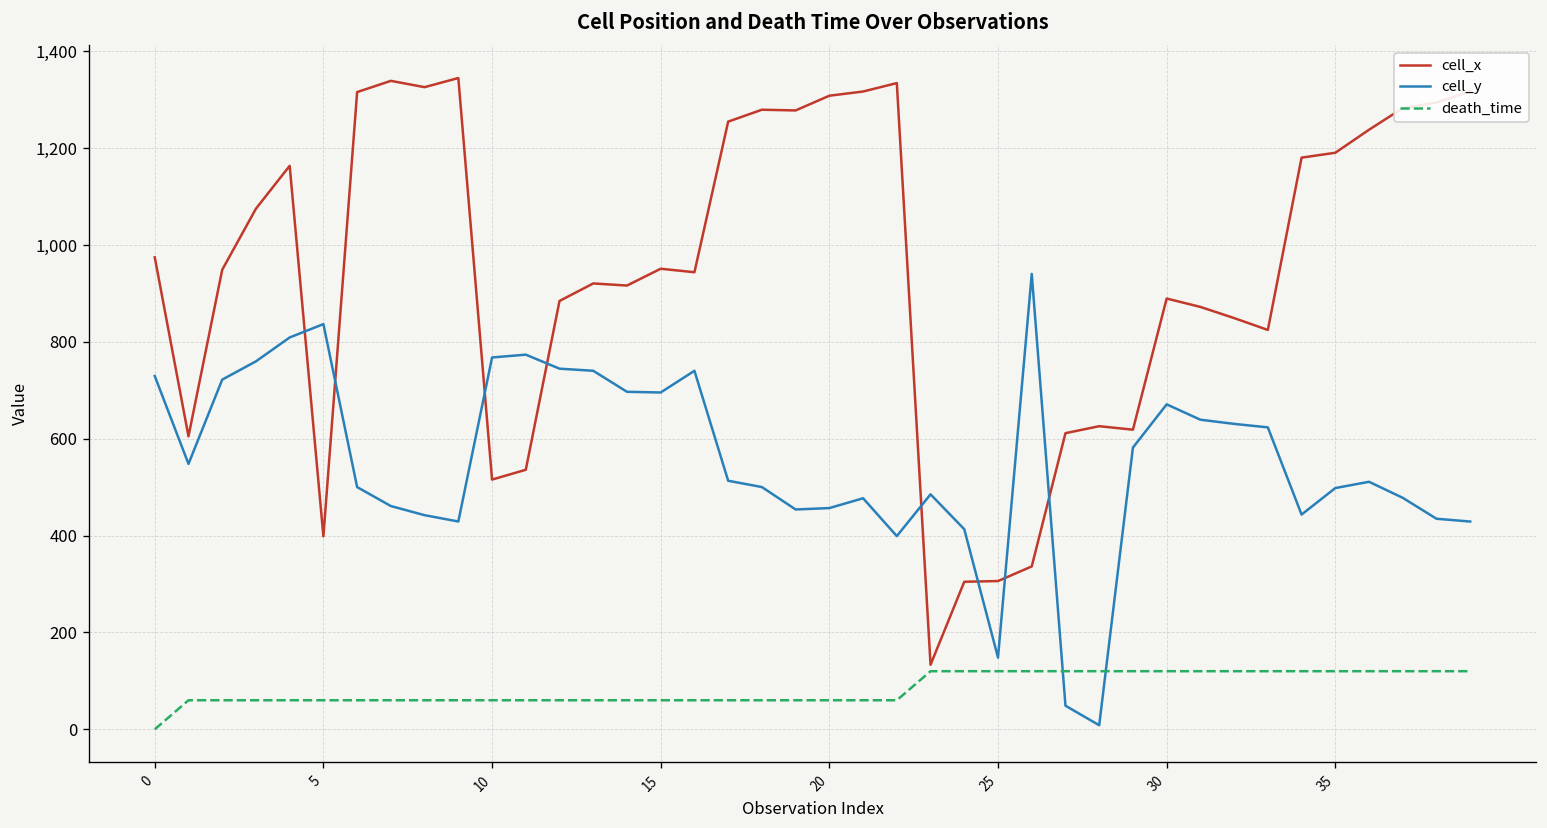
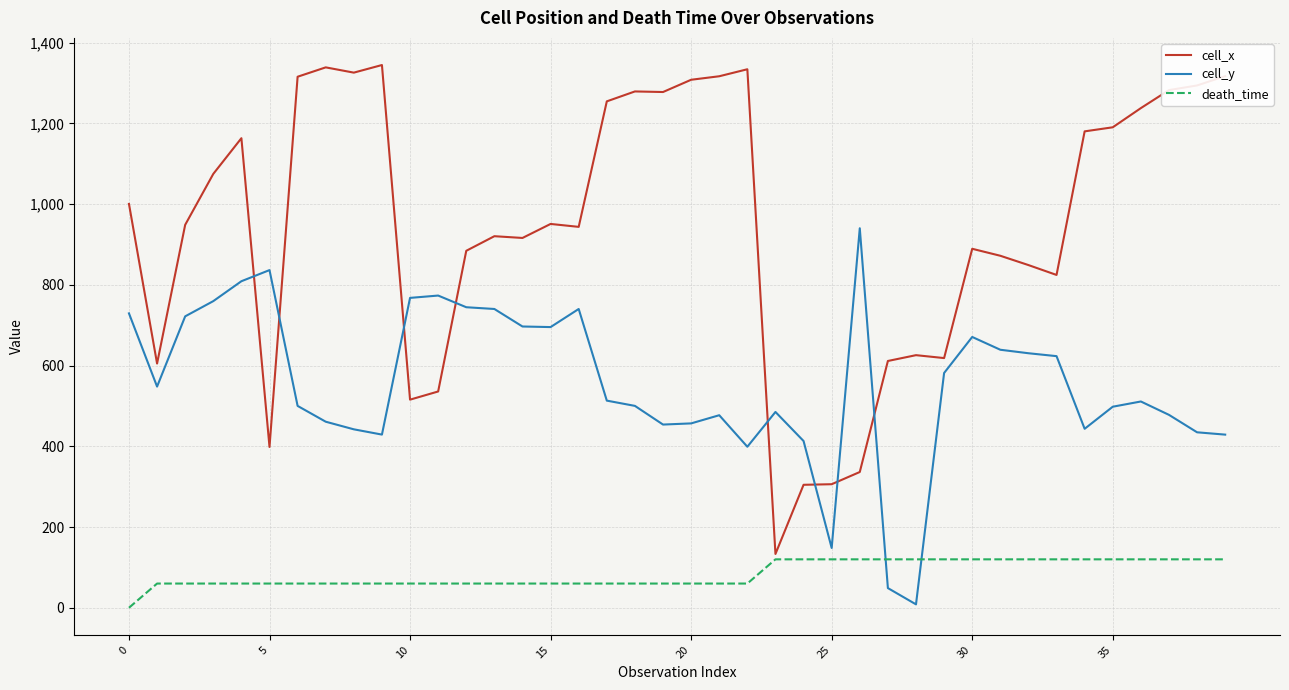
cell_x, 0: 970 -> 1,000
